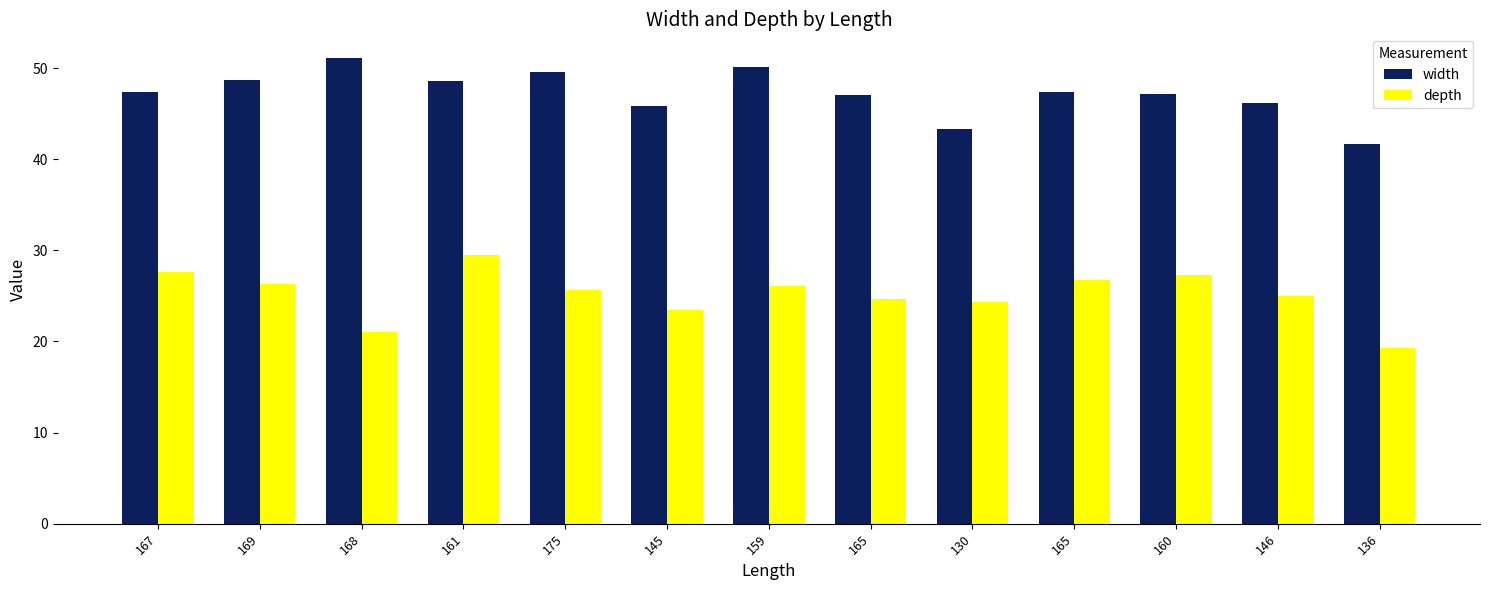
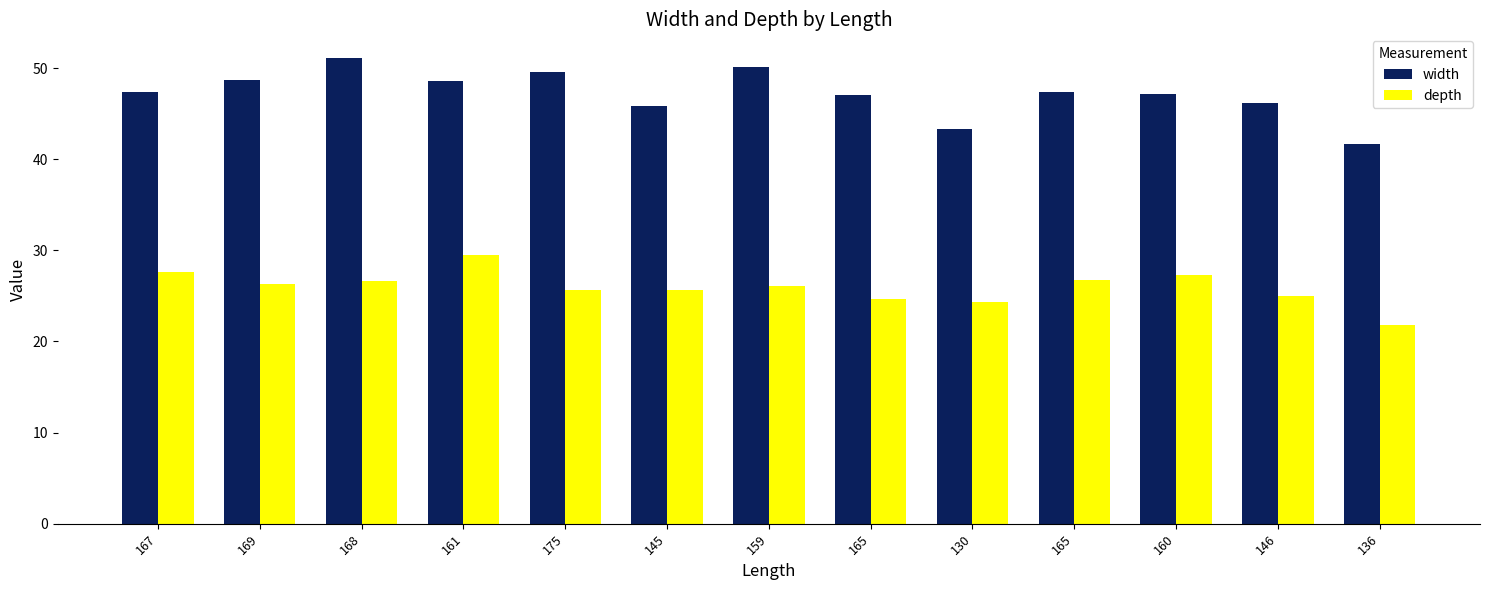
depth, 168: 21 -> 27
depth, 145: 23 -> 26
depth, 136: 19 -> 22
